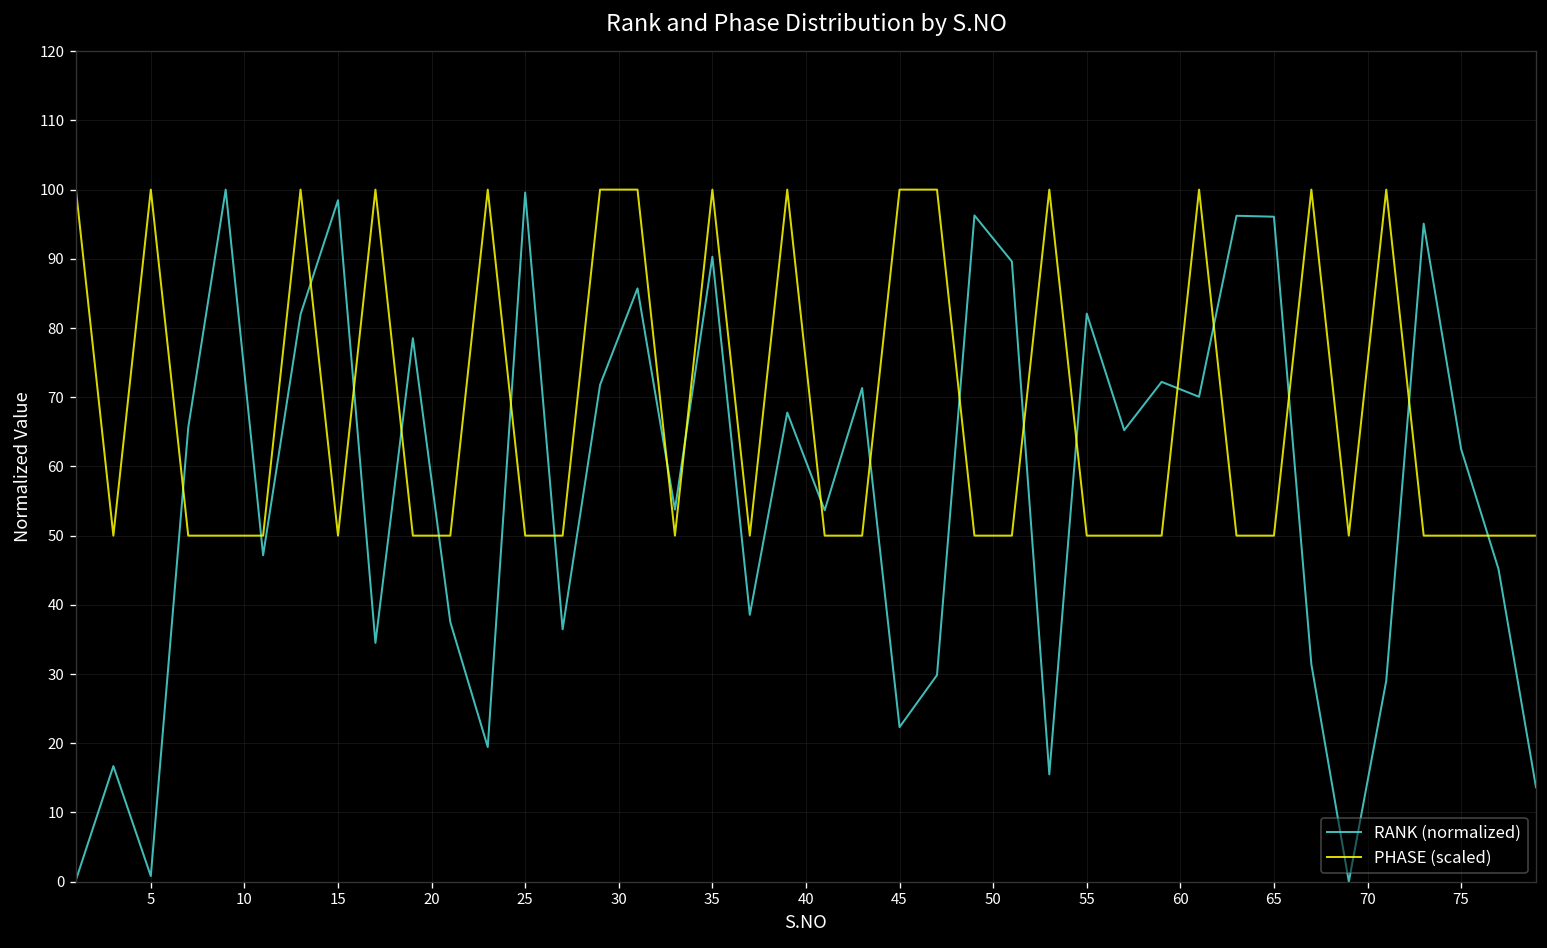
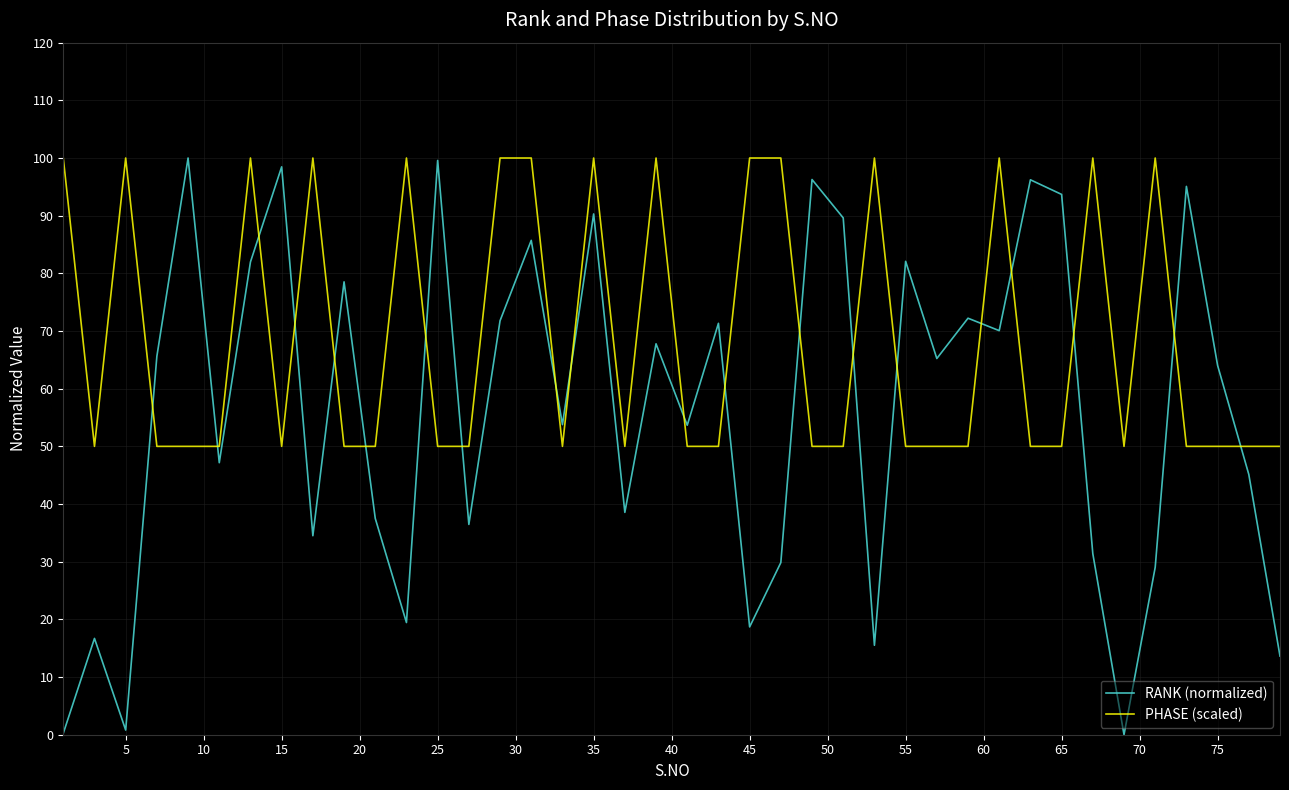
RANK (normalized), 45: 22 -> 19
RANK (normalized), 65: 96 -> 94
RANK (normalized), 75: 63 -> 64
